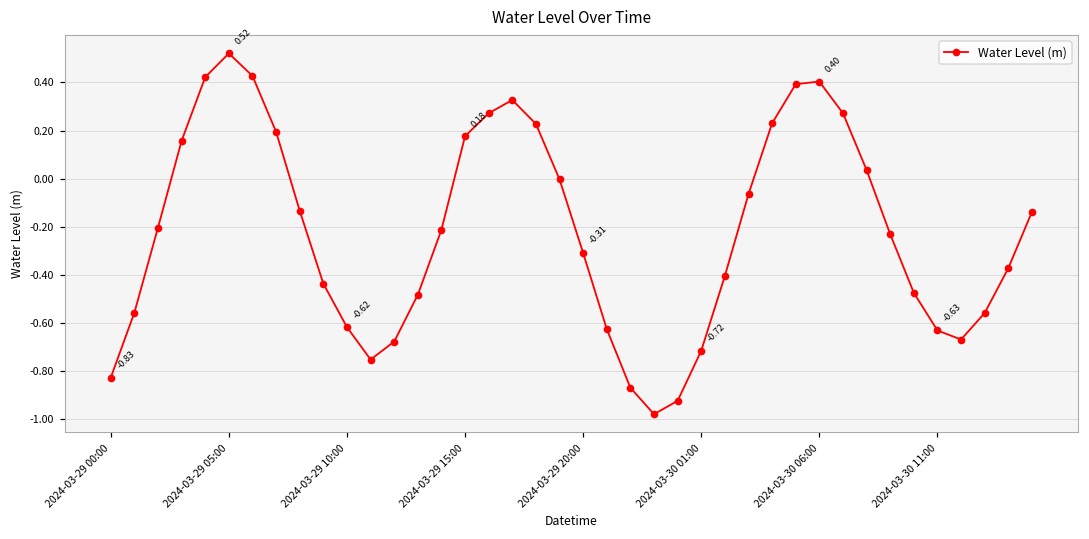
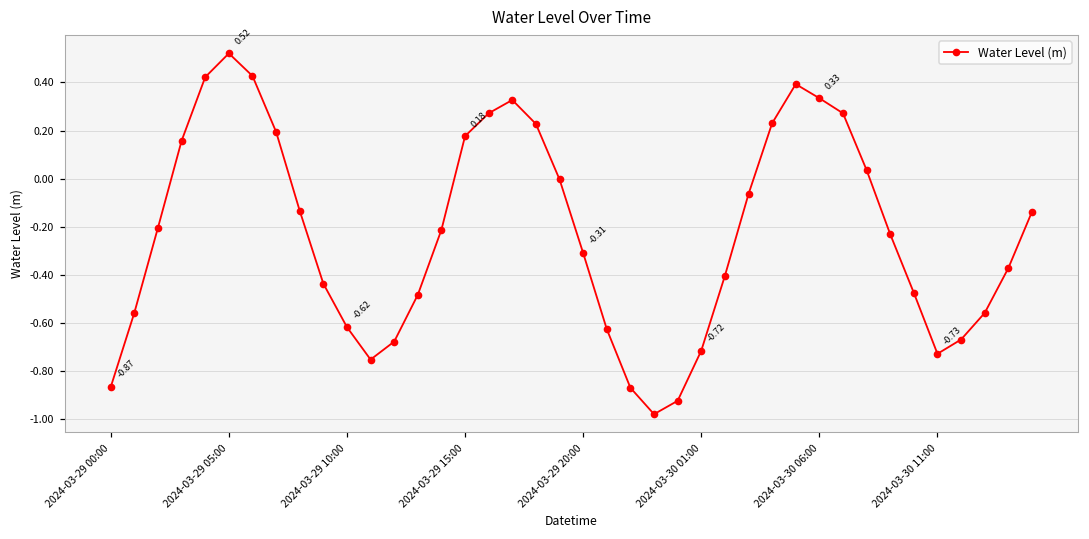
2024-03-29 00:00: -0.83 -> -0.87
2024-03-30 06:00: 0.40 -> 0.33
2024-03-30 11:00: -0.63 -> -0.73
